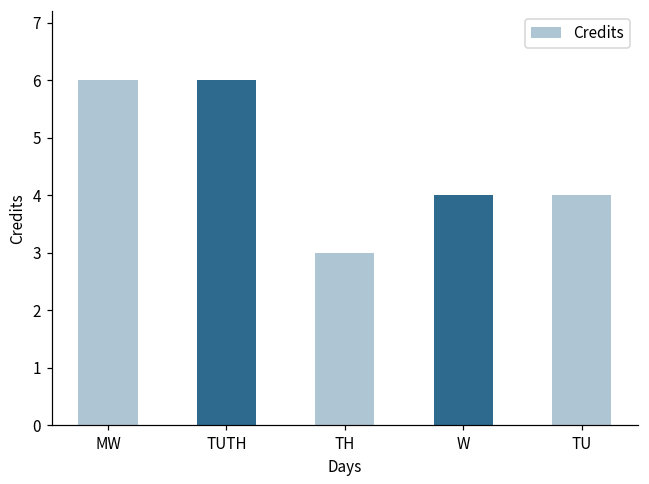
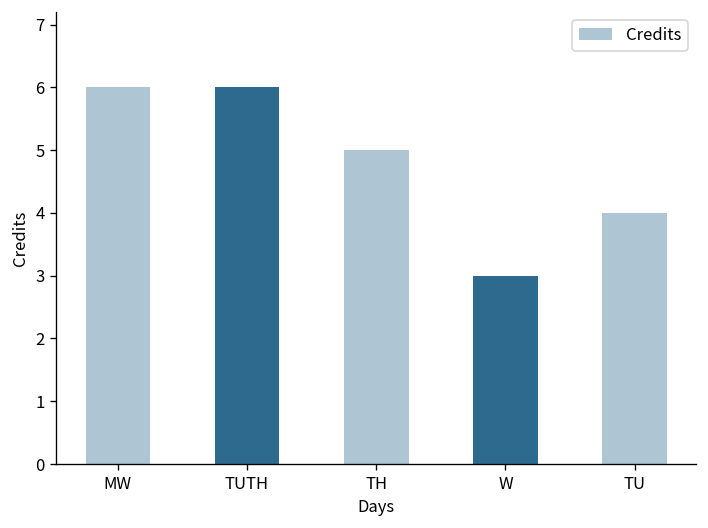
TH: 3 -> 5
W: 4 -> 3
